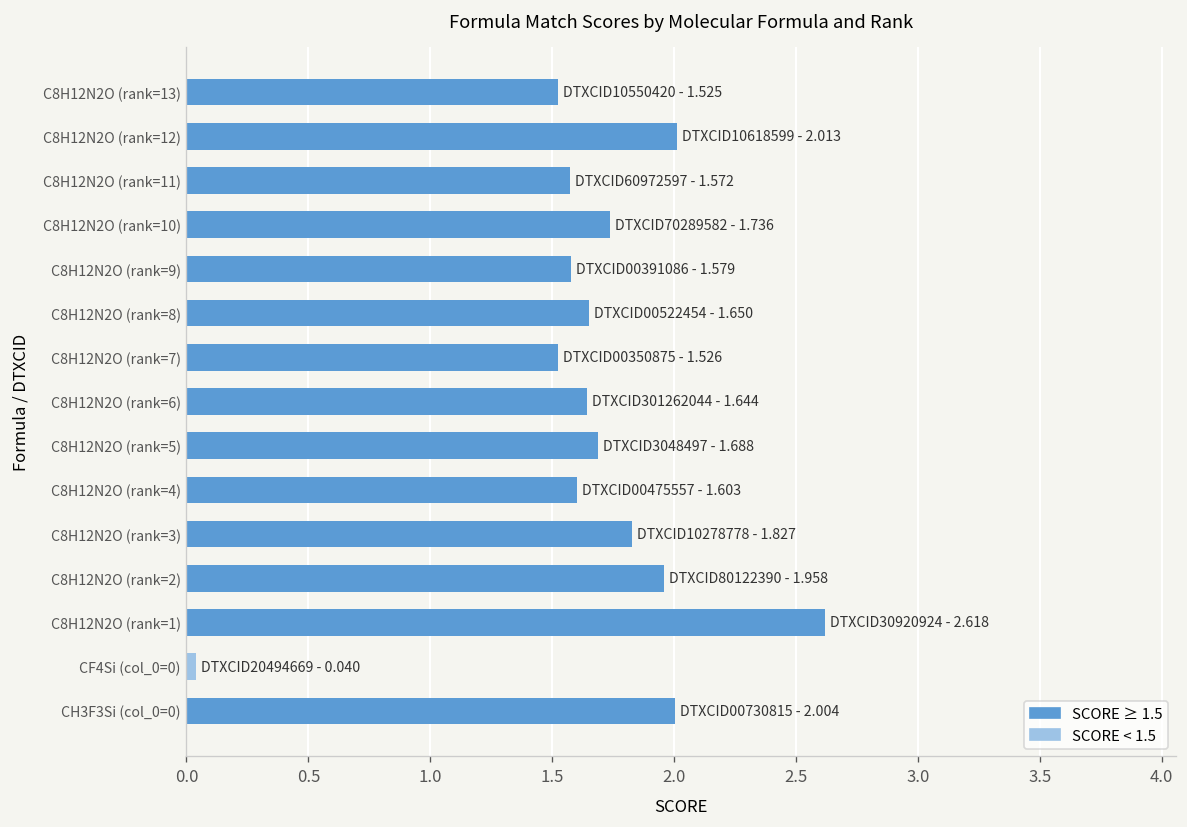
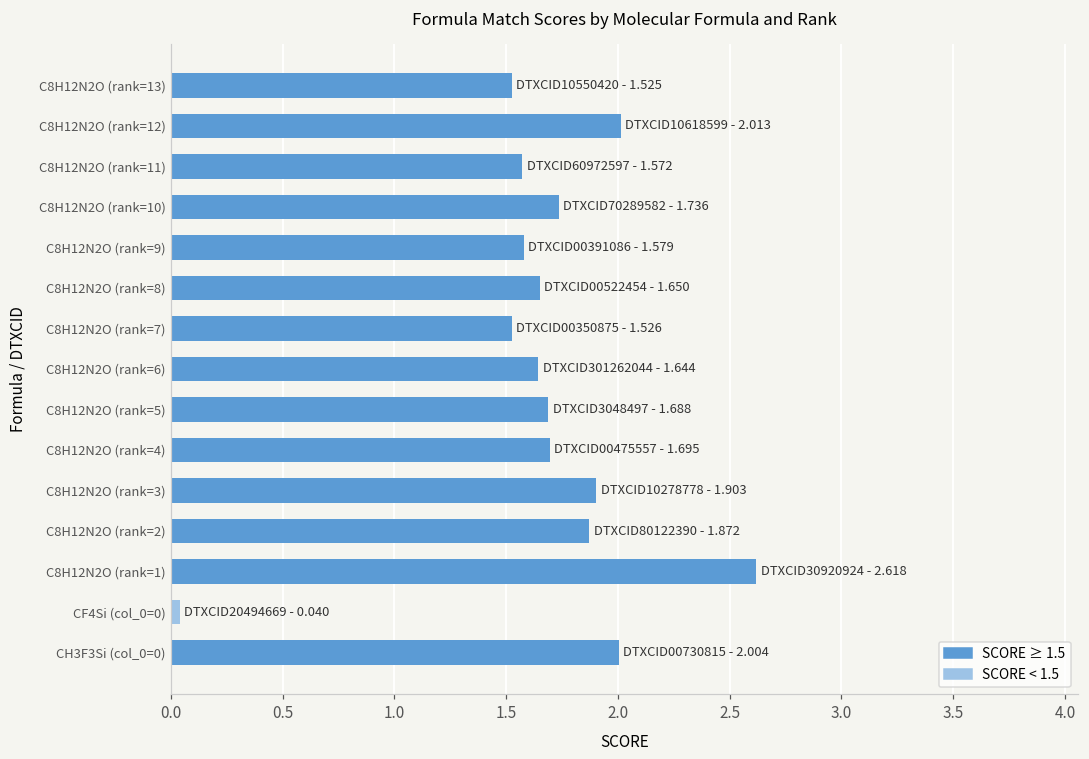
C8H12N2O (rank=4): 1.603 -> 1.695
C8H12N2O (rank=3): 1.827 -> 1.903
C8H12N2O (rank=2): 1.958 -> 1.872
